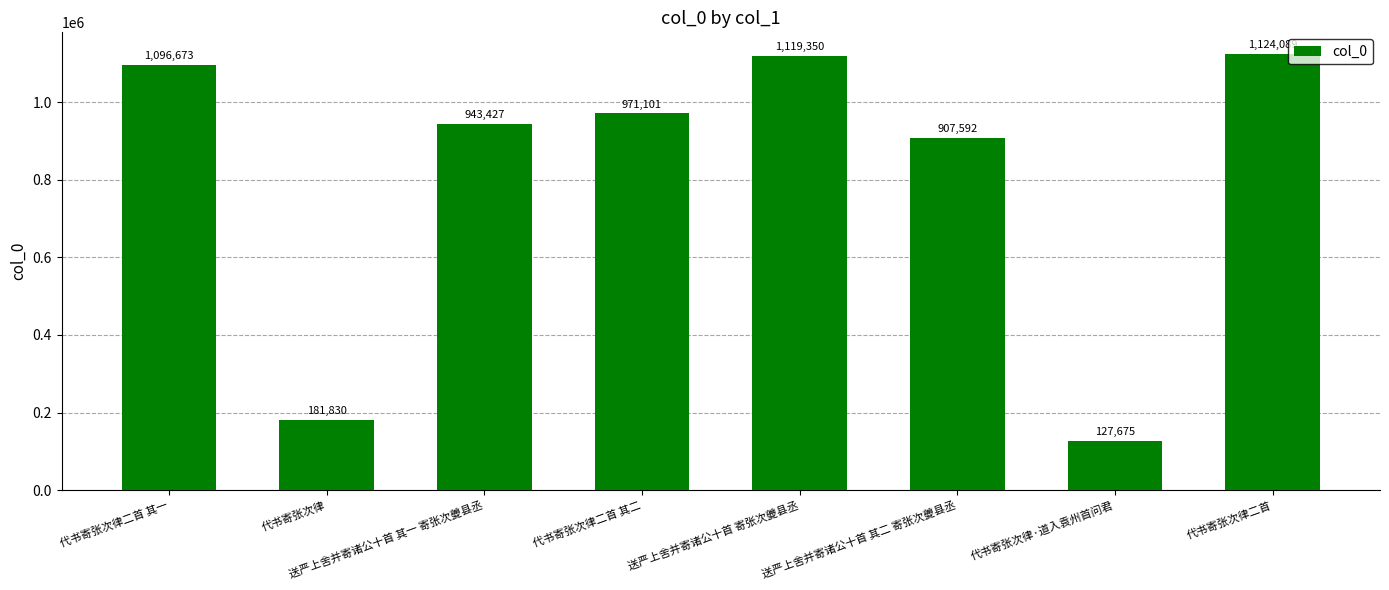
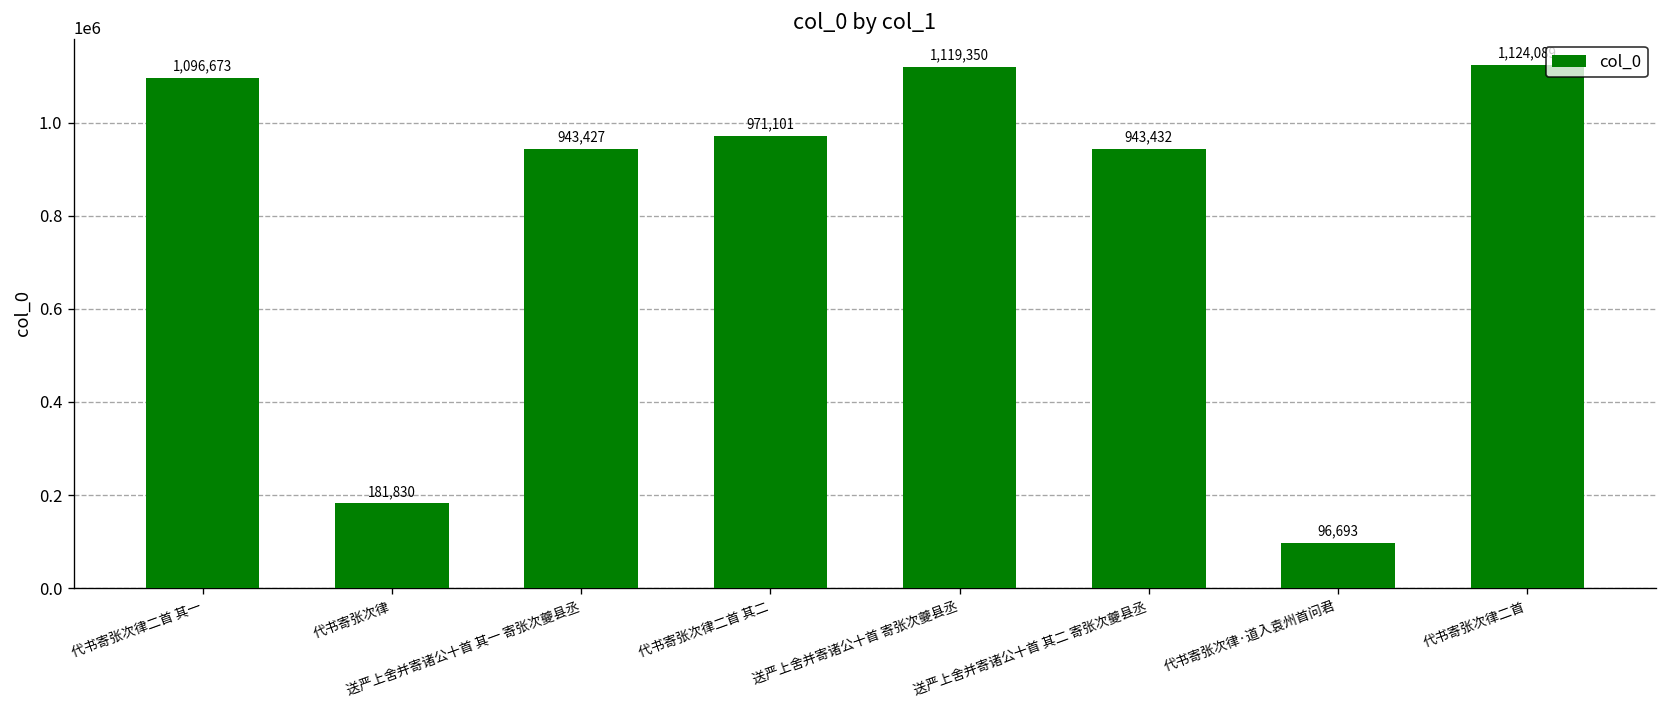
送严上舍并寄诸公十首 其二 寄张次夔县丞: 907,592 -> 943,432
代书寄张次律·道入袁州首问君: 127,675 -> 96,693
